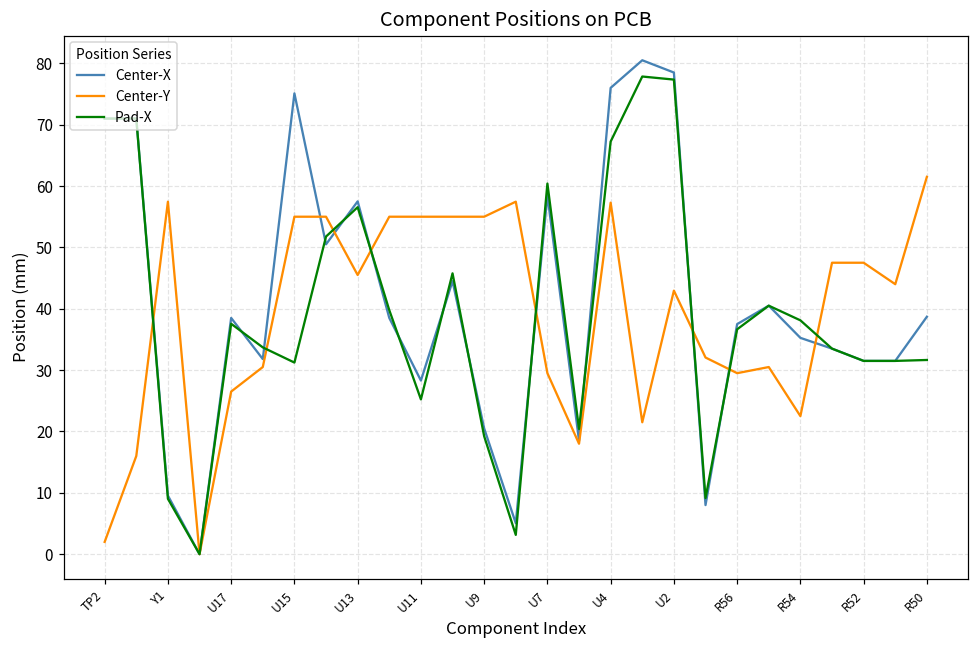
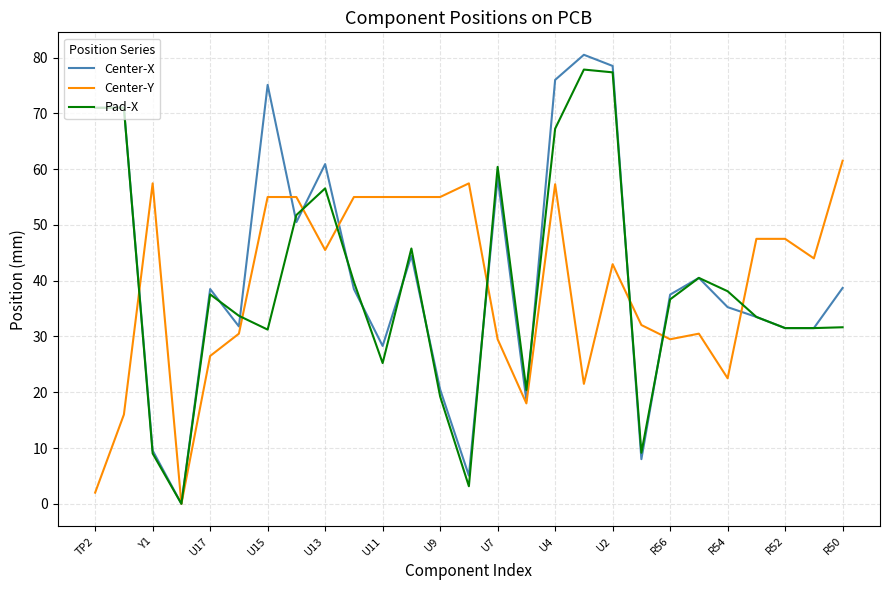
Center-X, U13: 58 -> 61
